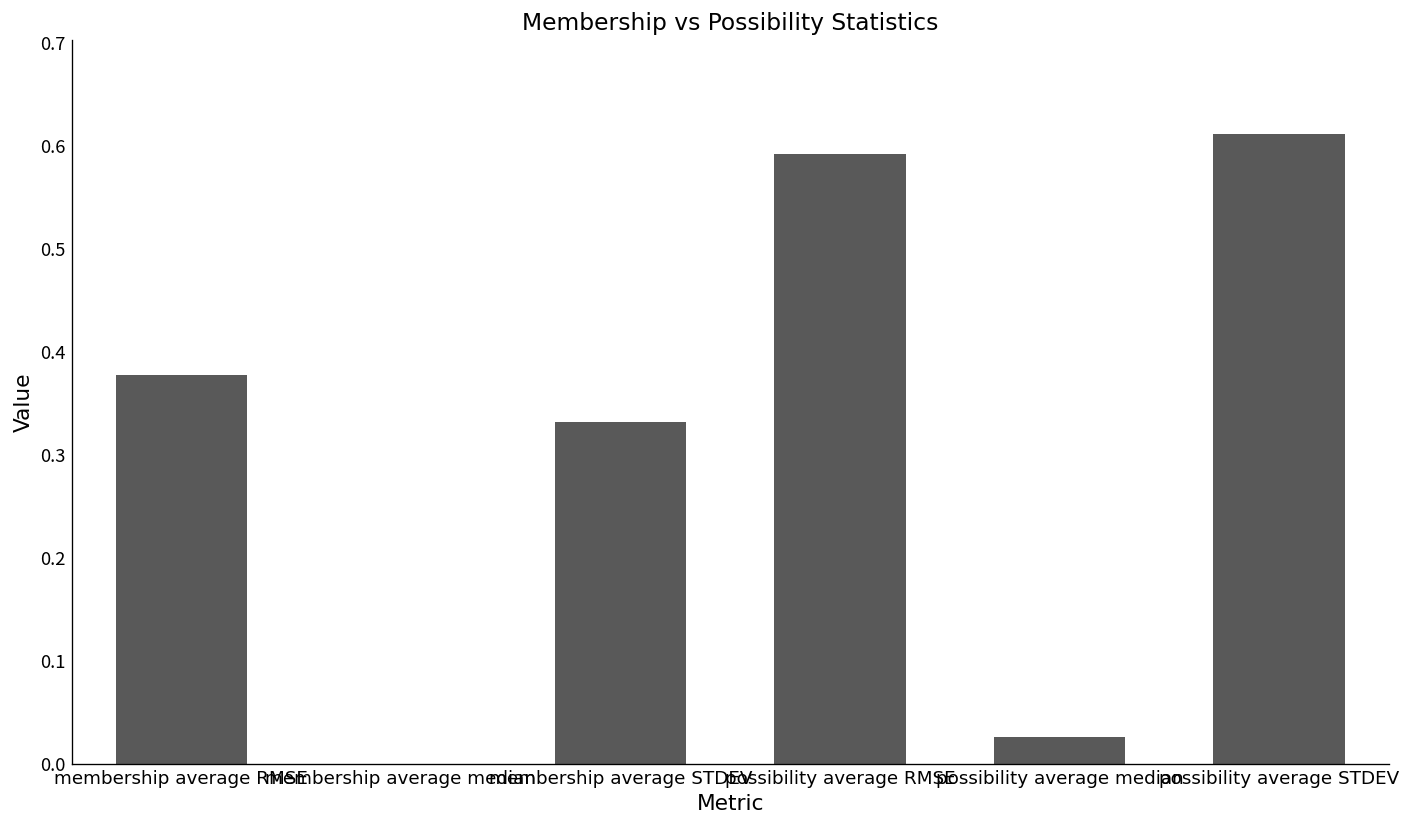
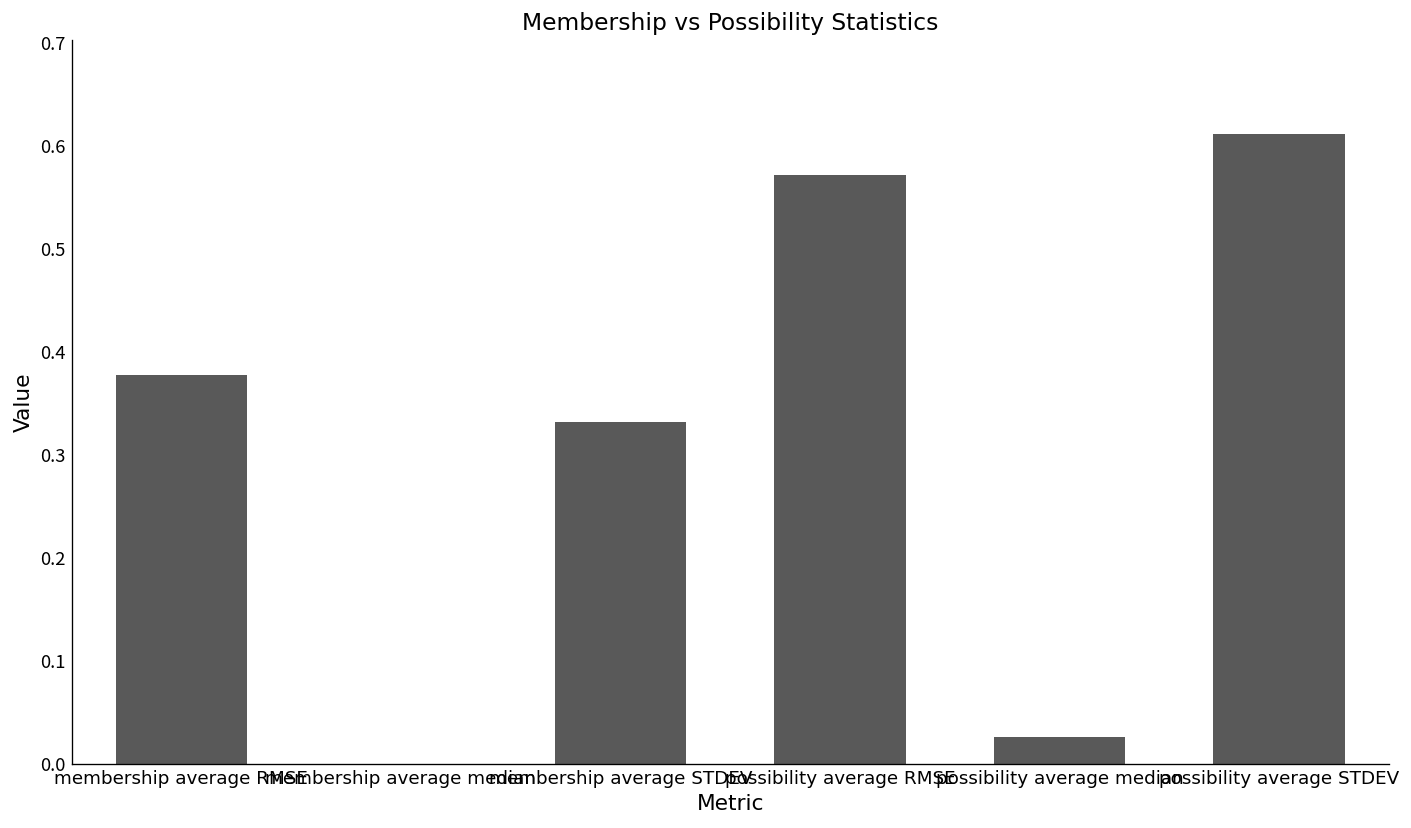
possibility average RMSE: 0.59 -> 0.57
